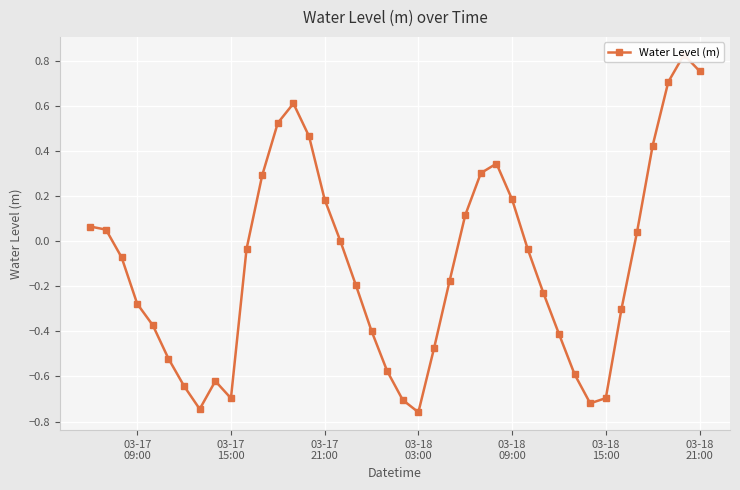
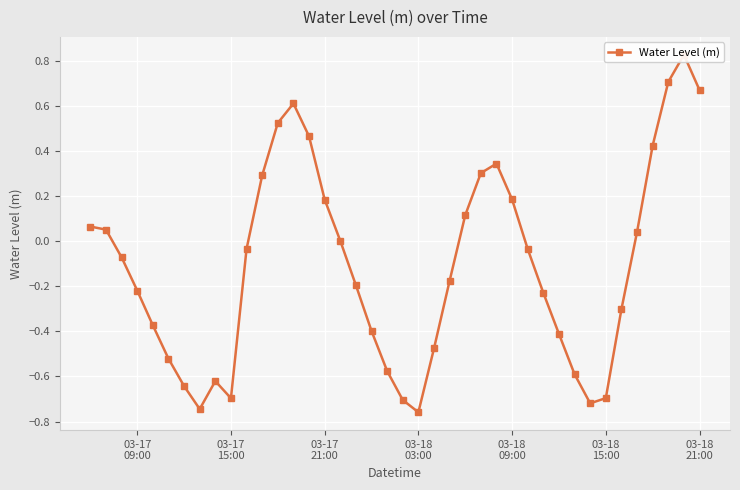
03-17 09:00: -0.28 -> -0.22
03-18 21:00: 0.75 -> 0.67
